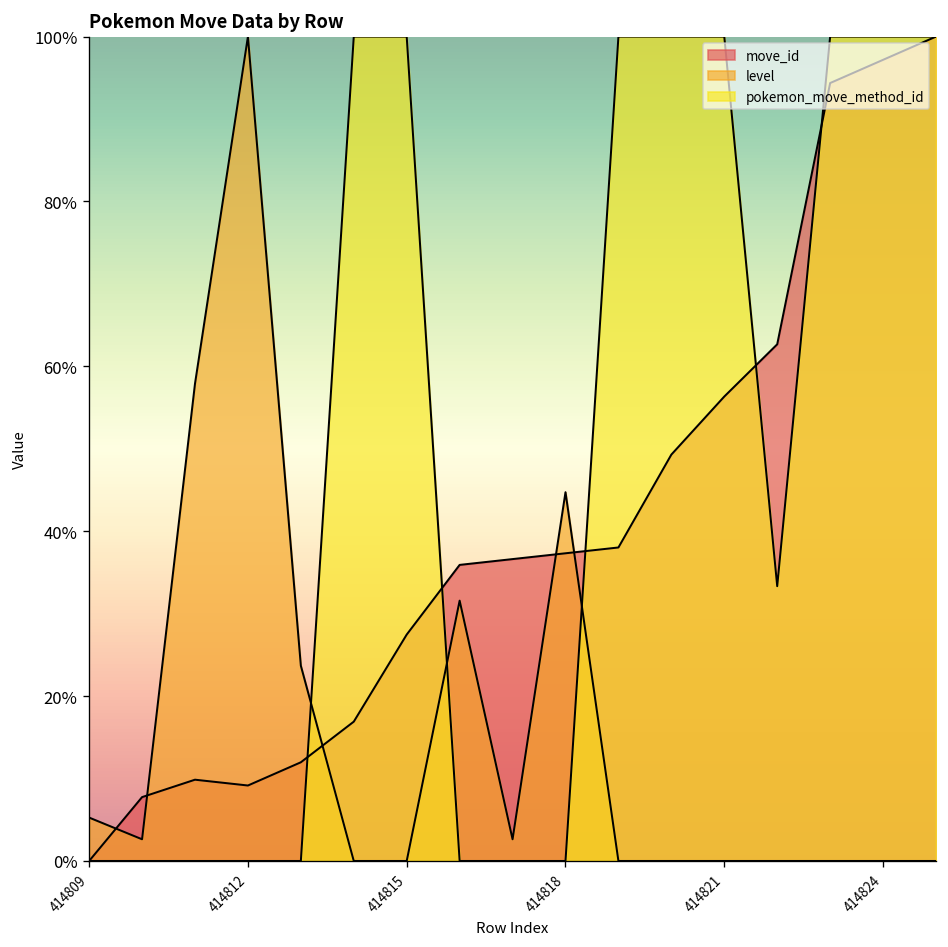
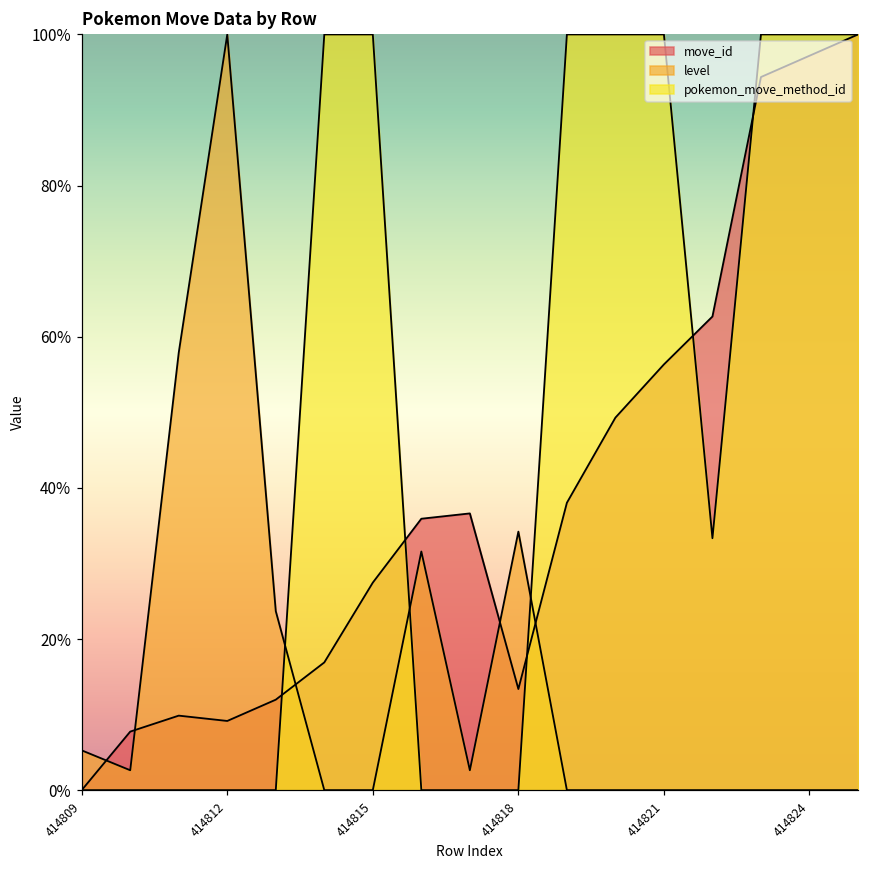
move_id, 414818: 37% -> 13%
level, 414818: 45% -> 34%
